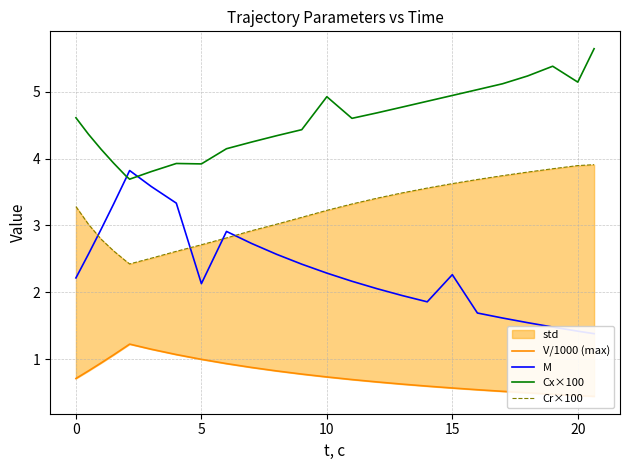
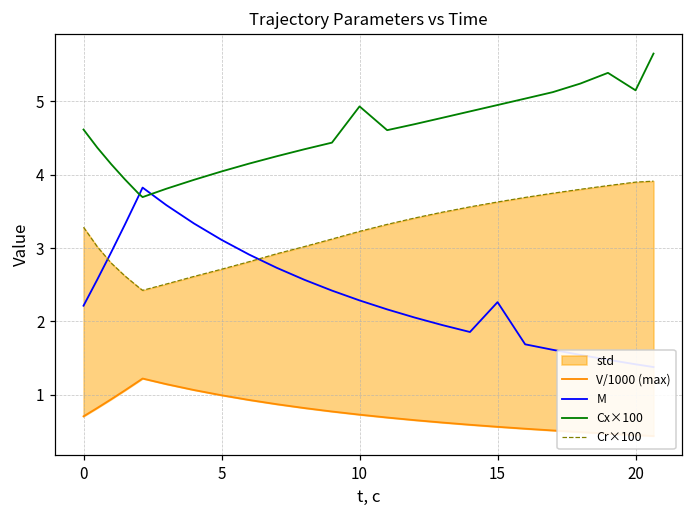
M, 5: 2.1 -> 3.1
Cx×100, 5: 3.9 -> 4.0
